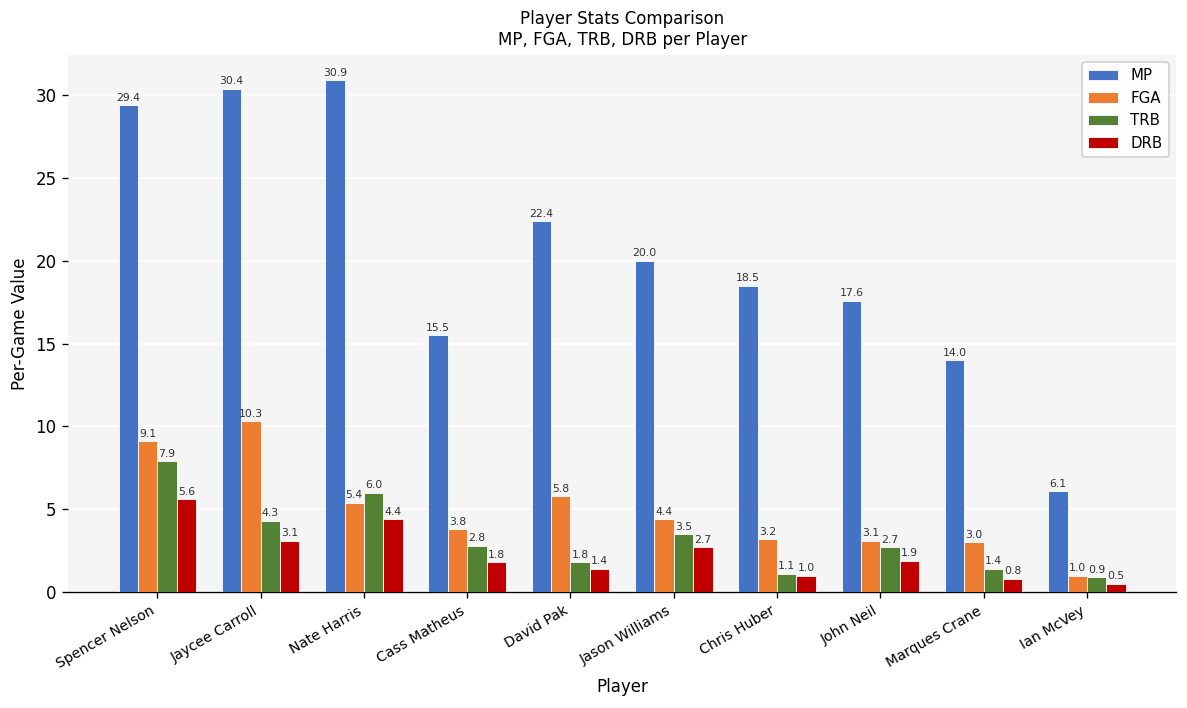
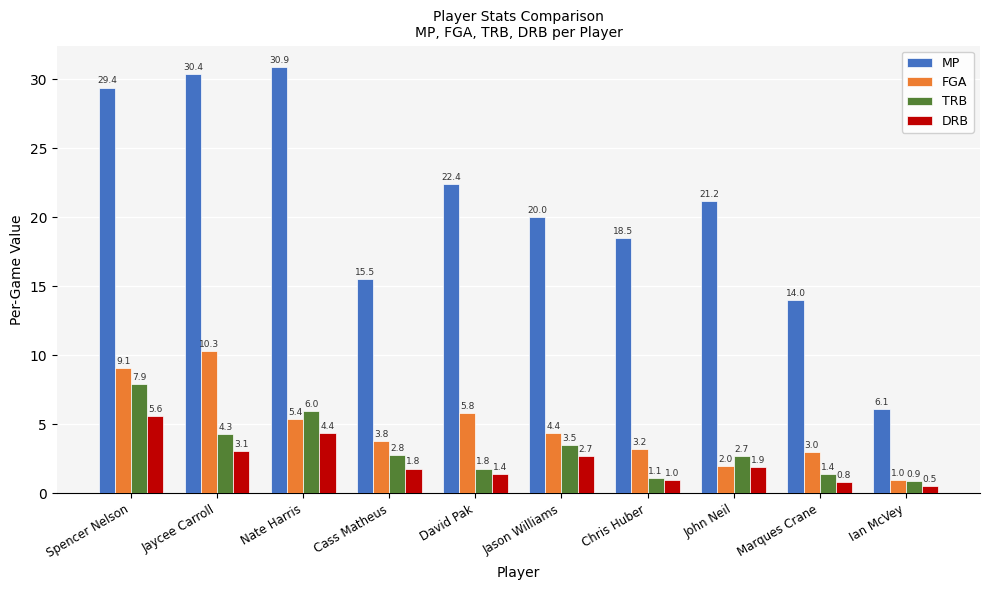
MP, John Neil: 17.6 -> 21.2
FGA, John Neil: 3.1 -> 2.0
